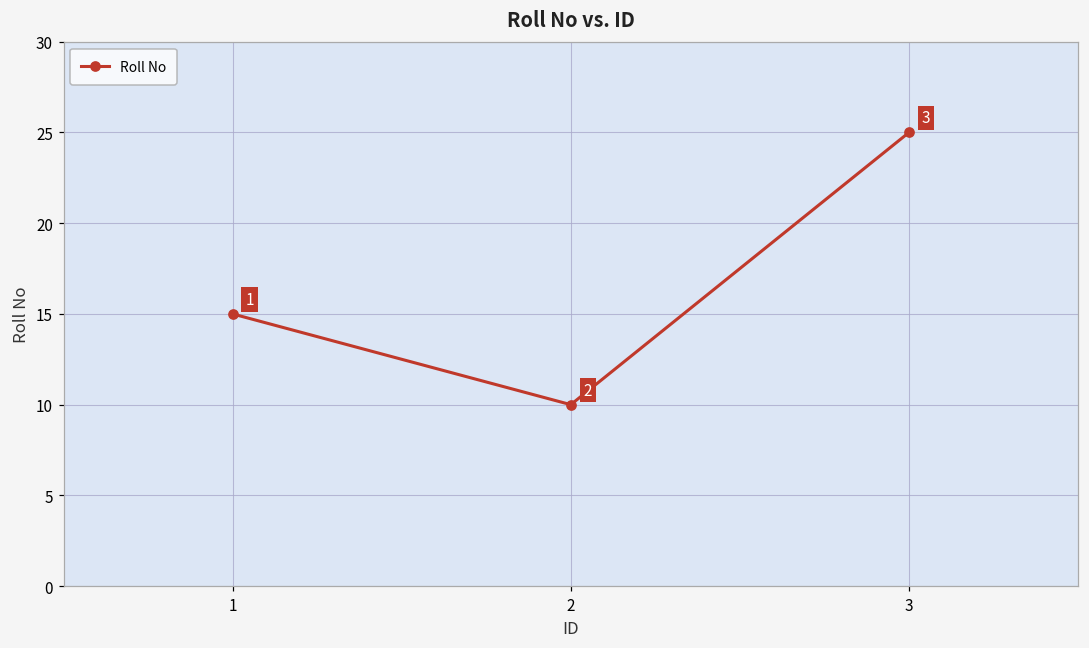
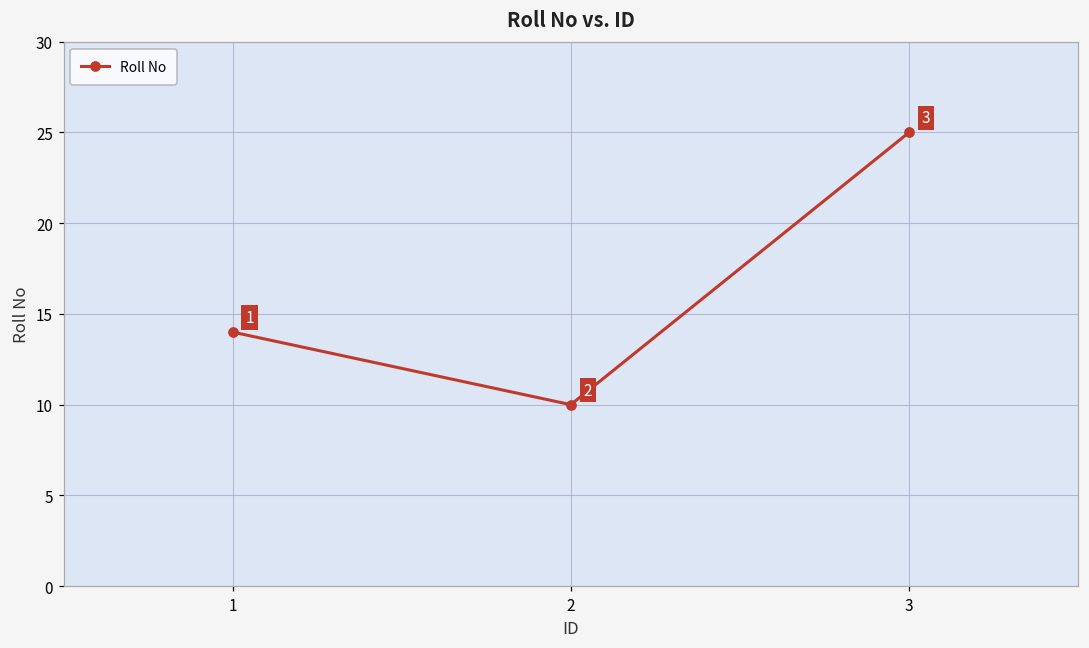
1: 15 -> 14
